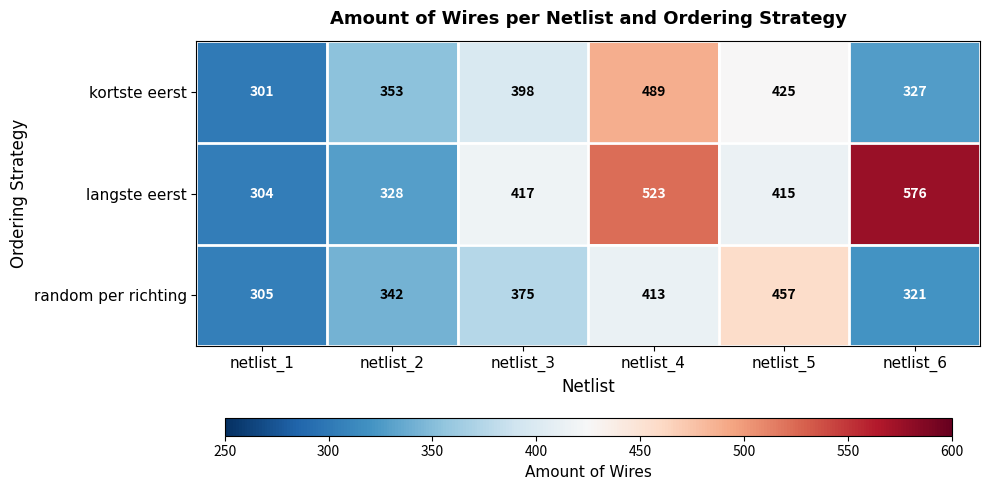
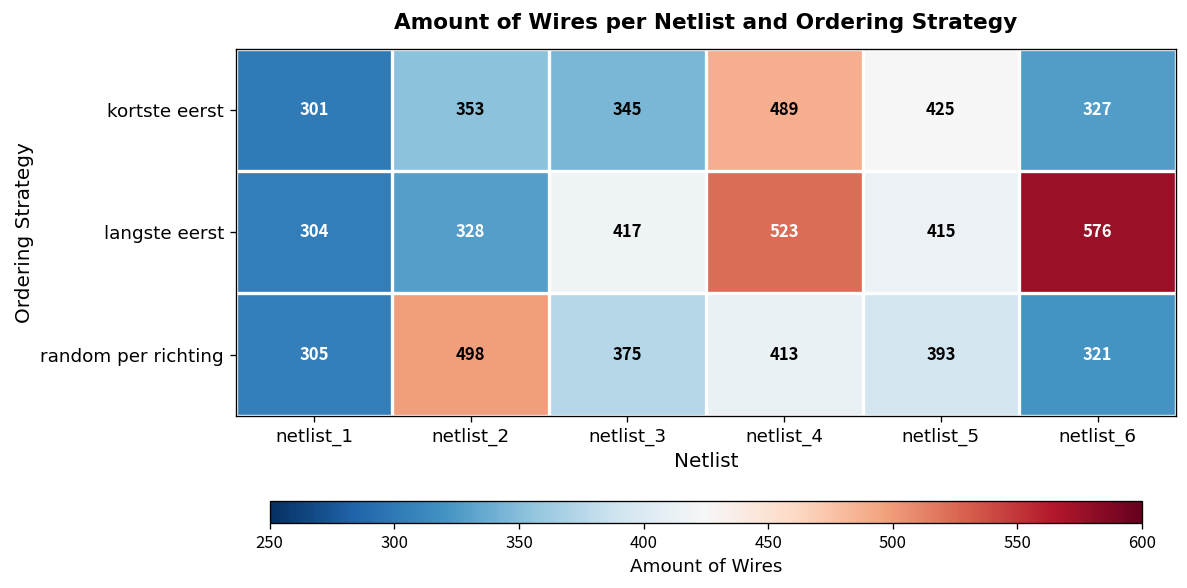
kortste eerst, netlist_3: 398 -> 345
random per richting, netlist_2: 342 -> 498
random per richting, netlist_5: 457 -> 393
